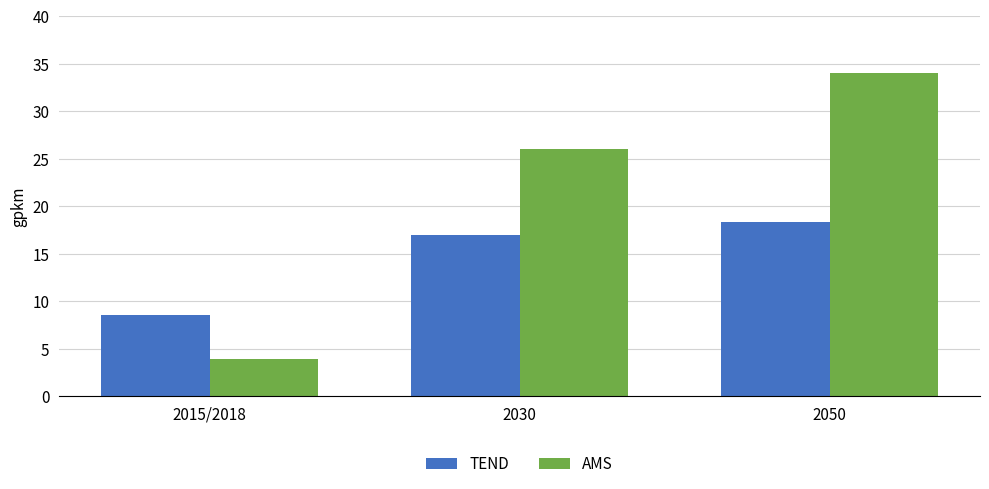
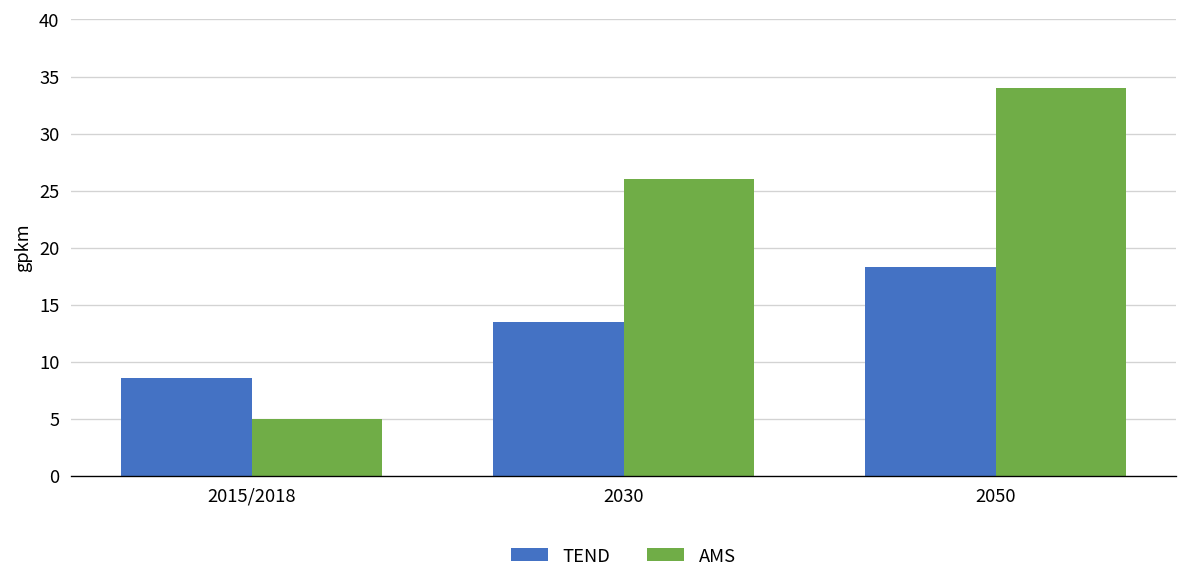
AMS, 2015/2018: 4 -> 5
TEND, 2030: 17 -> 14
